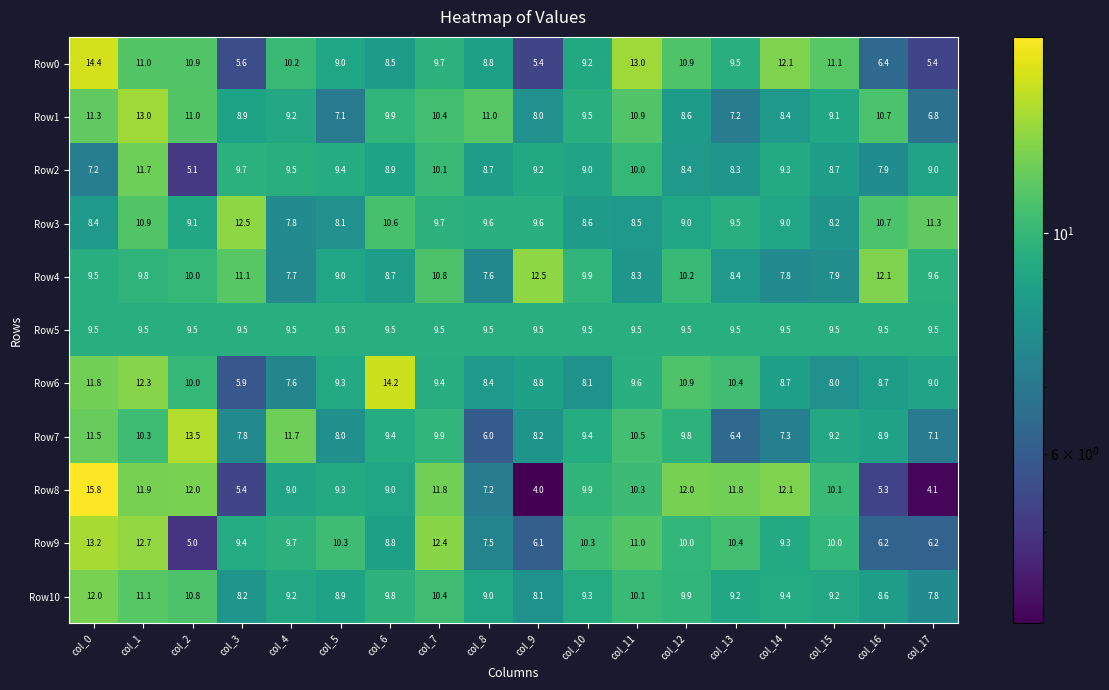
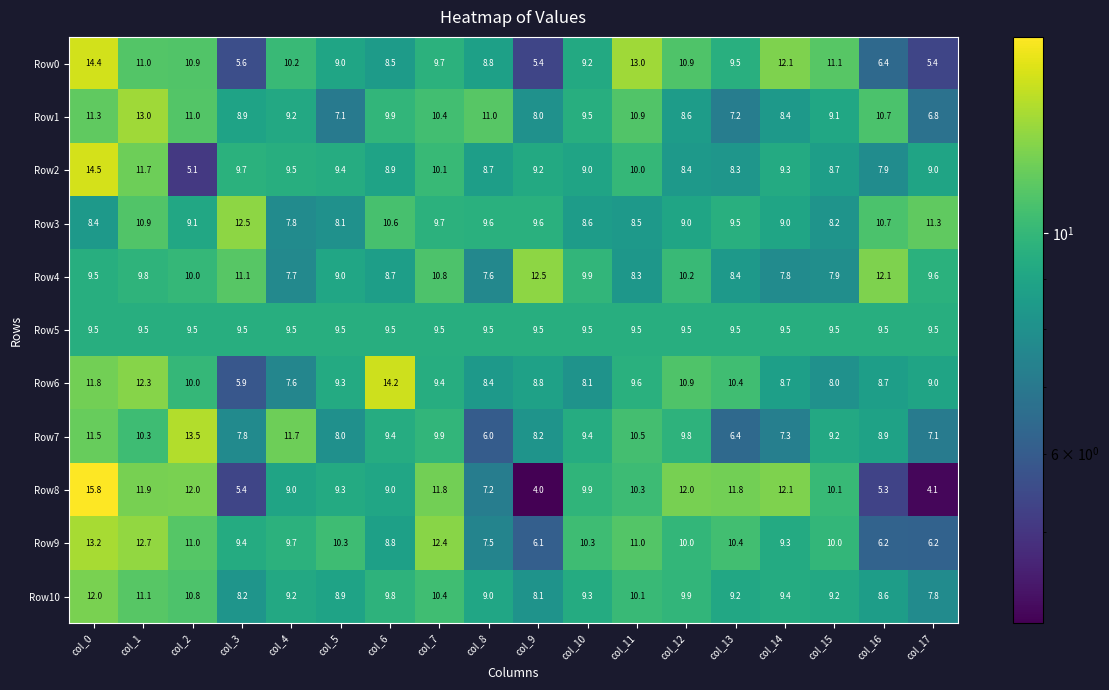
Row2, col_0: 7.2 -> 14.5
Row9, col_2: 5.0 -> 11.0
